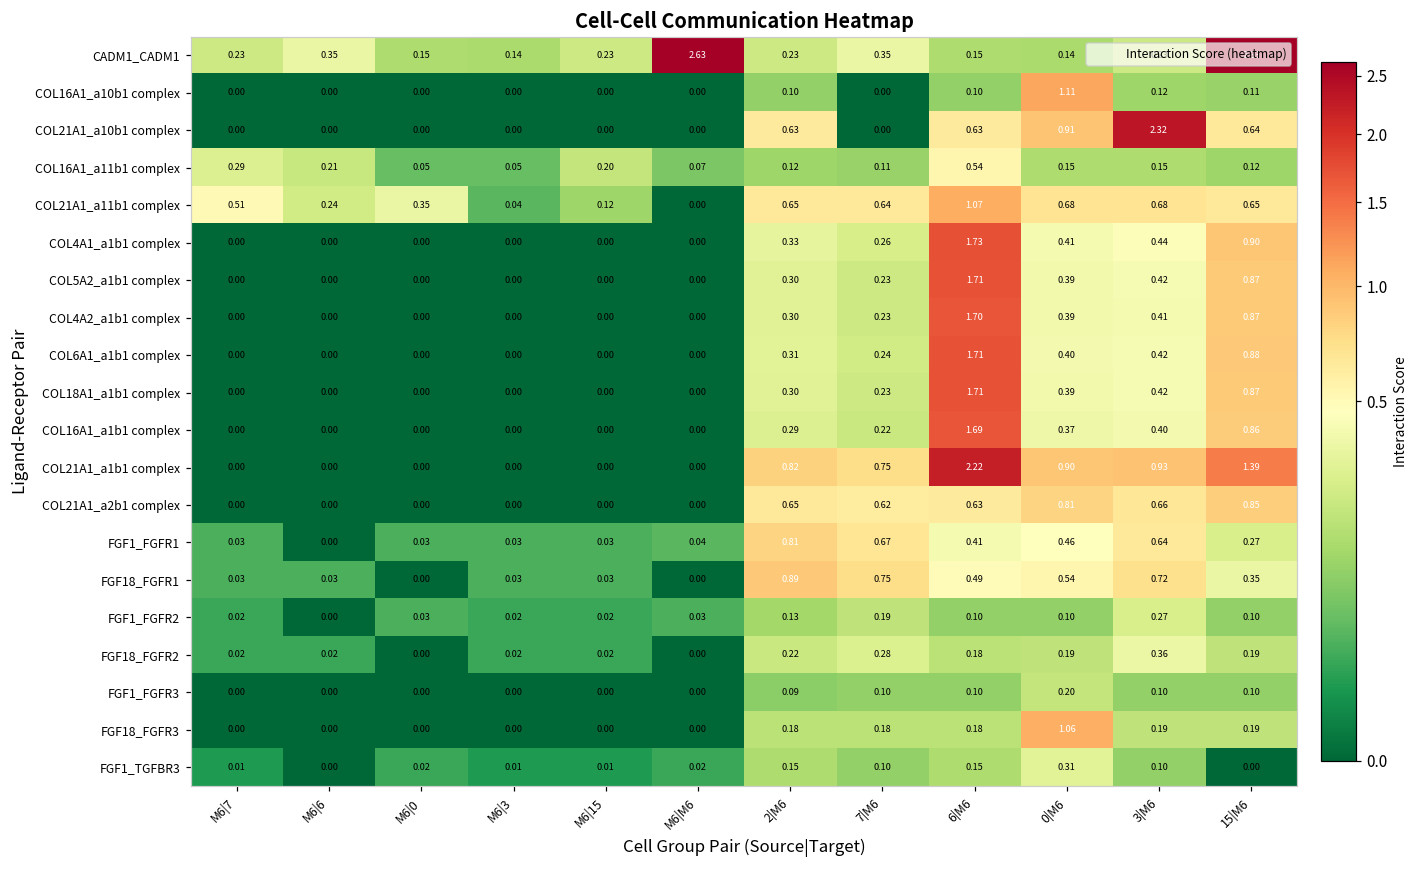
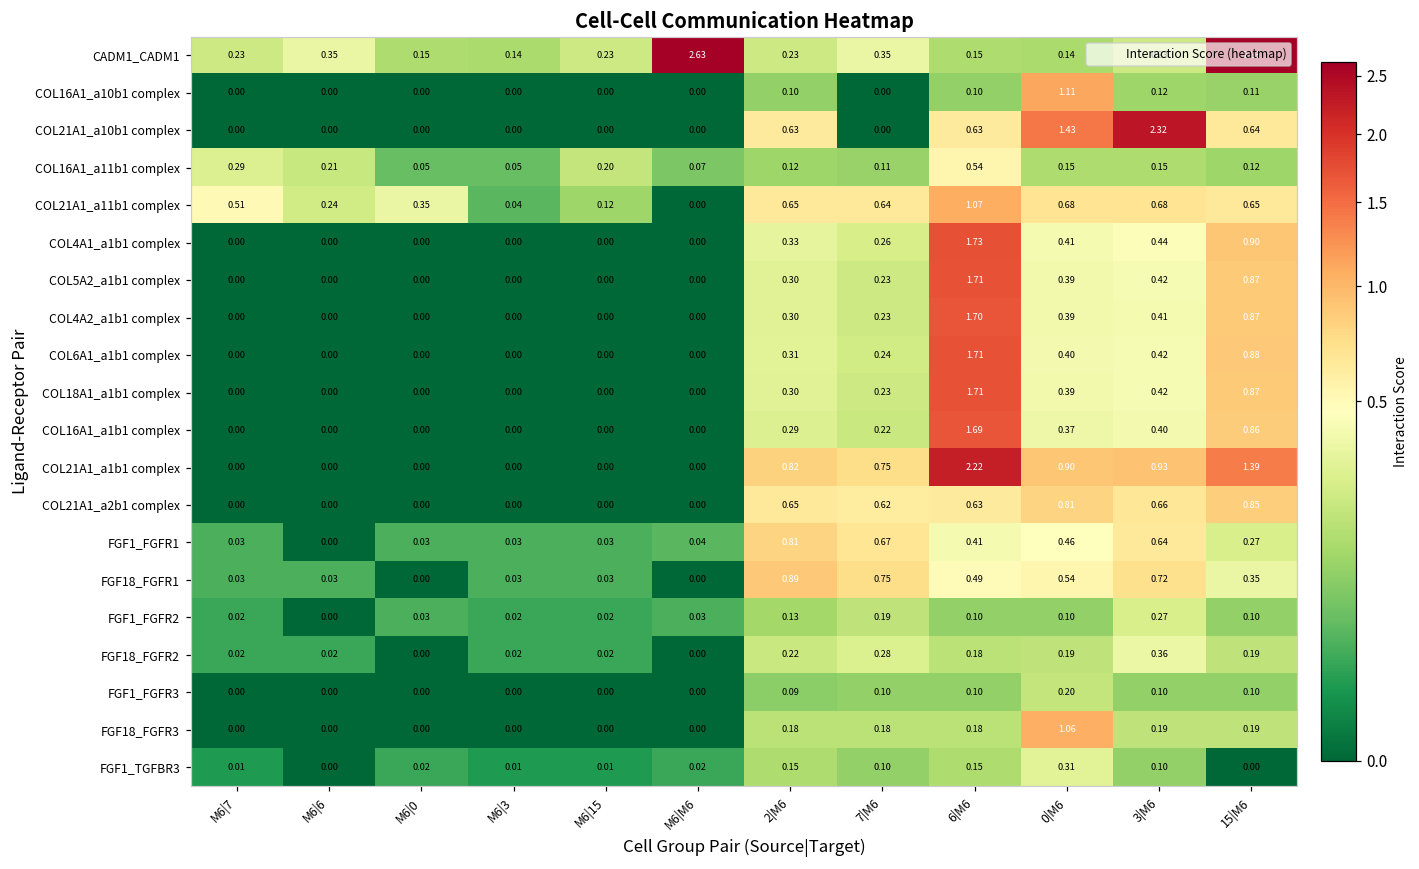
COL21A1_a10b1 complex, 0|M6: 0.91 -> 1.43
